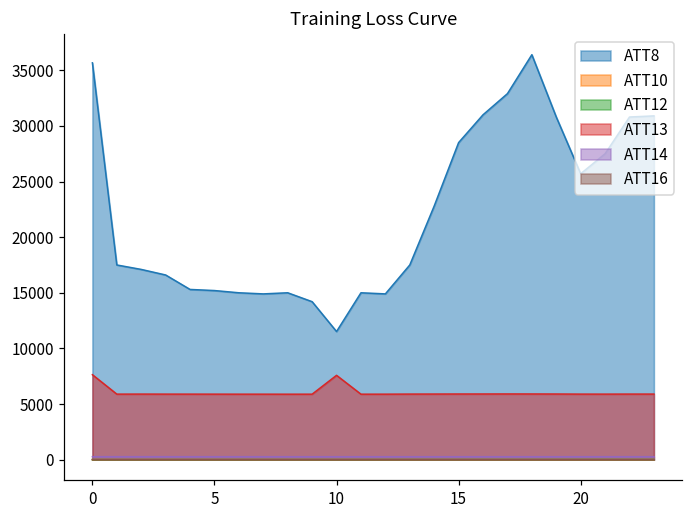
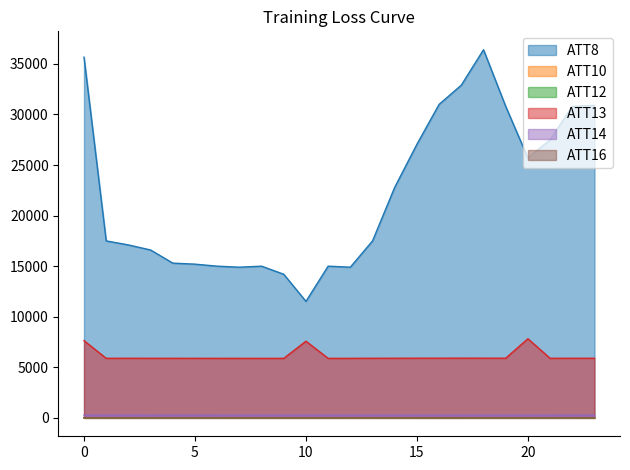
ATT8, 15: 28500 -> 27100
ATT13, 20: 5900 -> 7800
